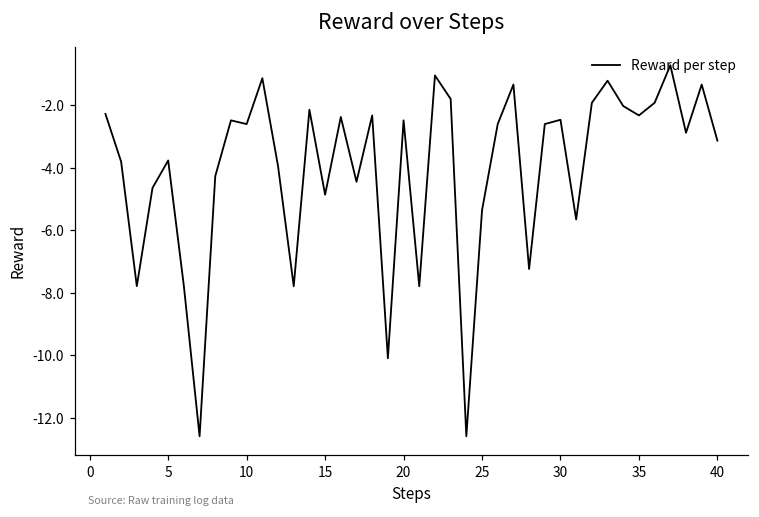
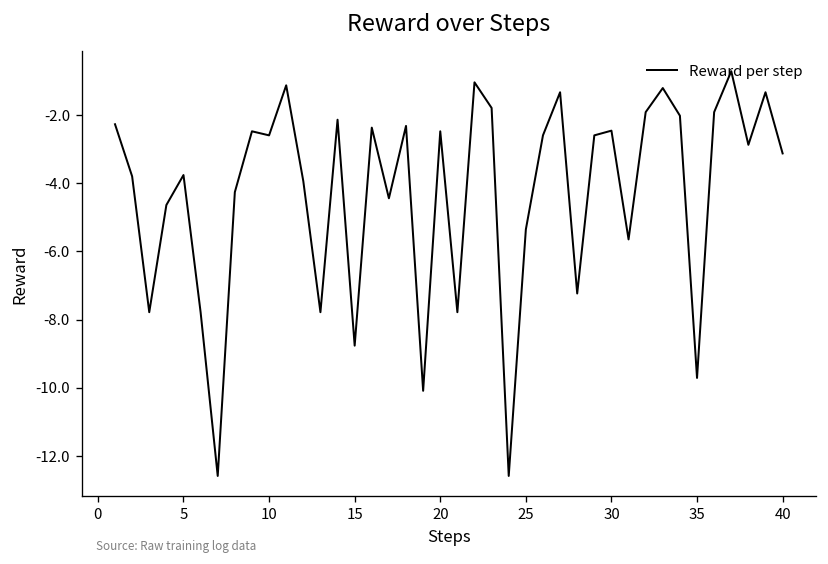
15: -4.9 -> -8.8
35: -2.3 -> -9.7
